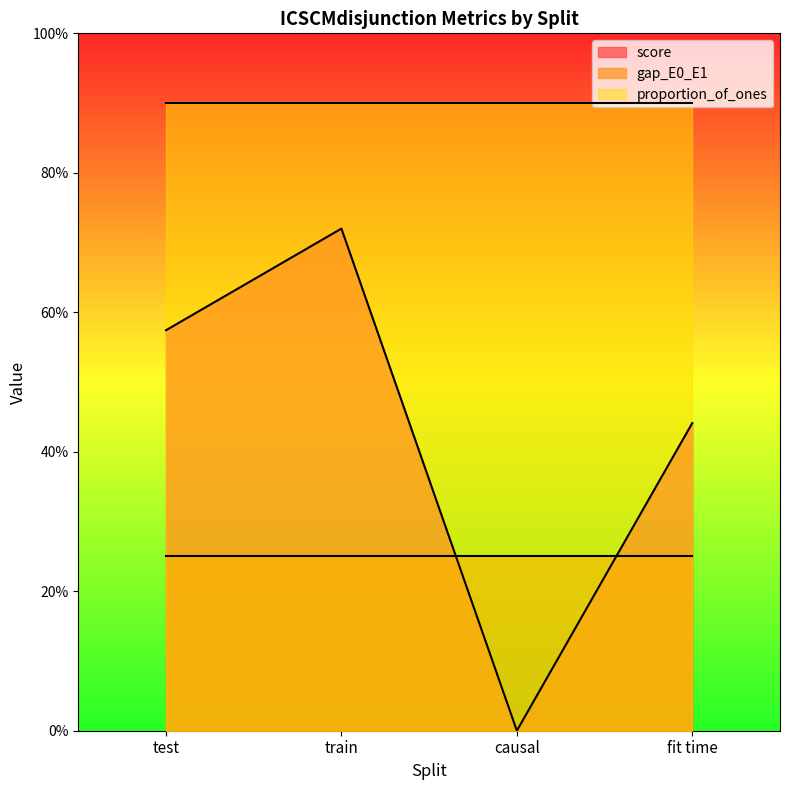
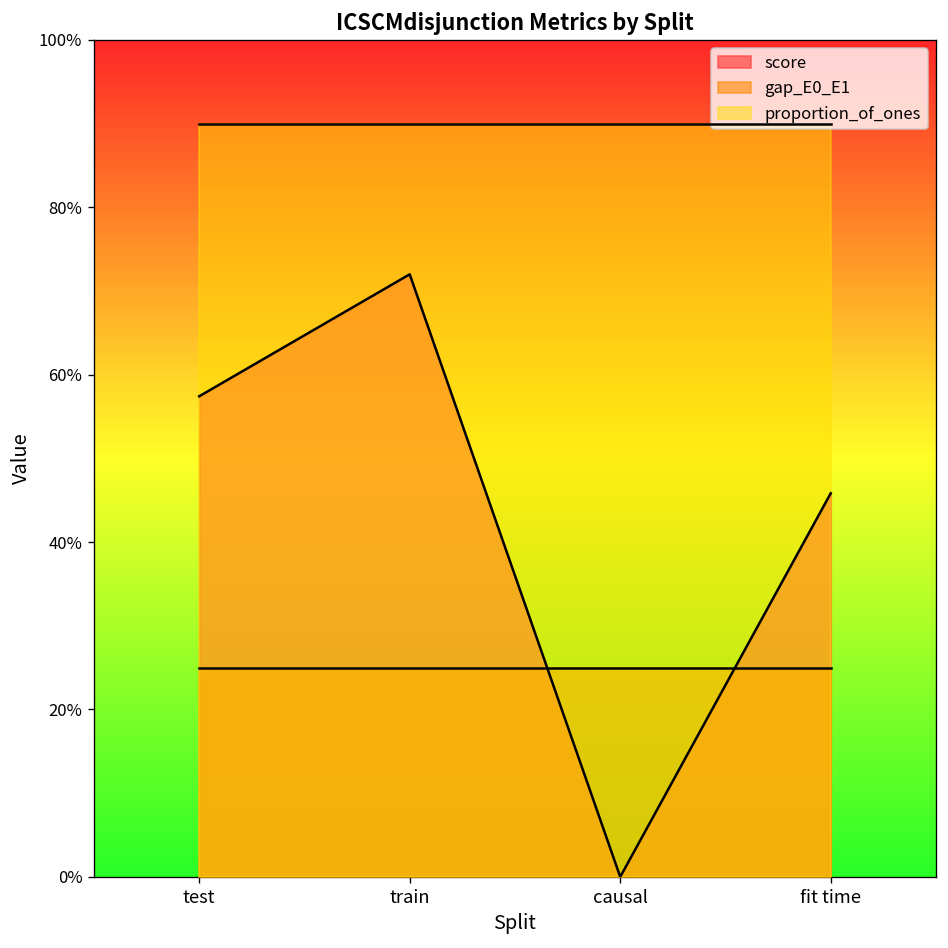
score, fit time: 44% -> 46%
